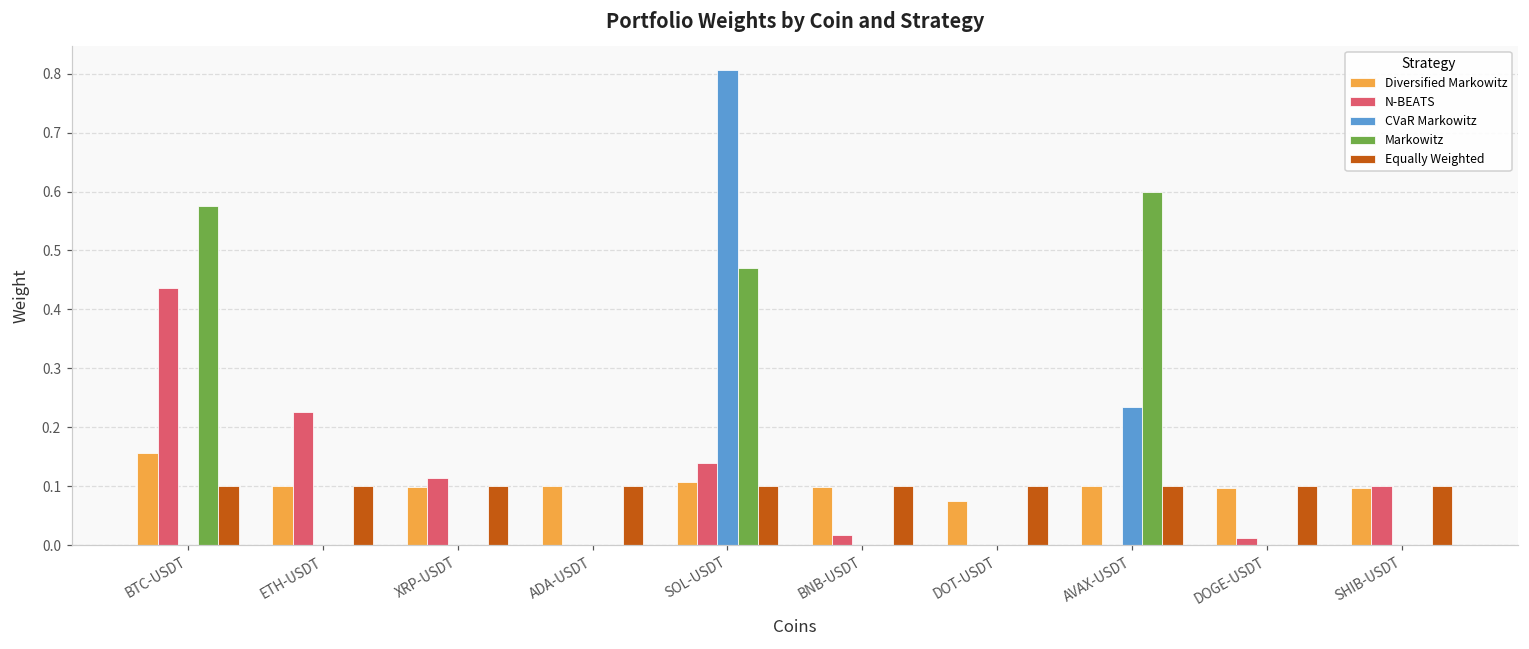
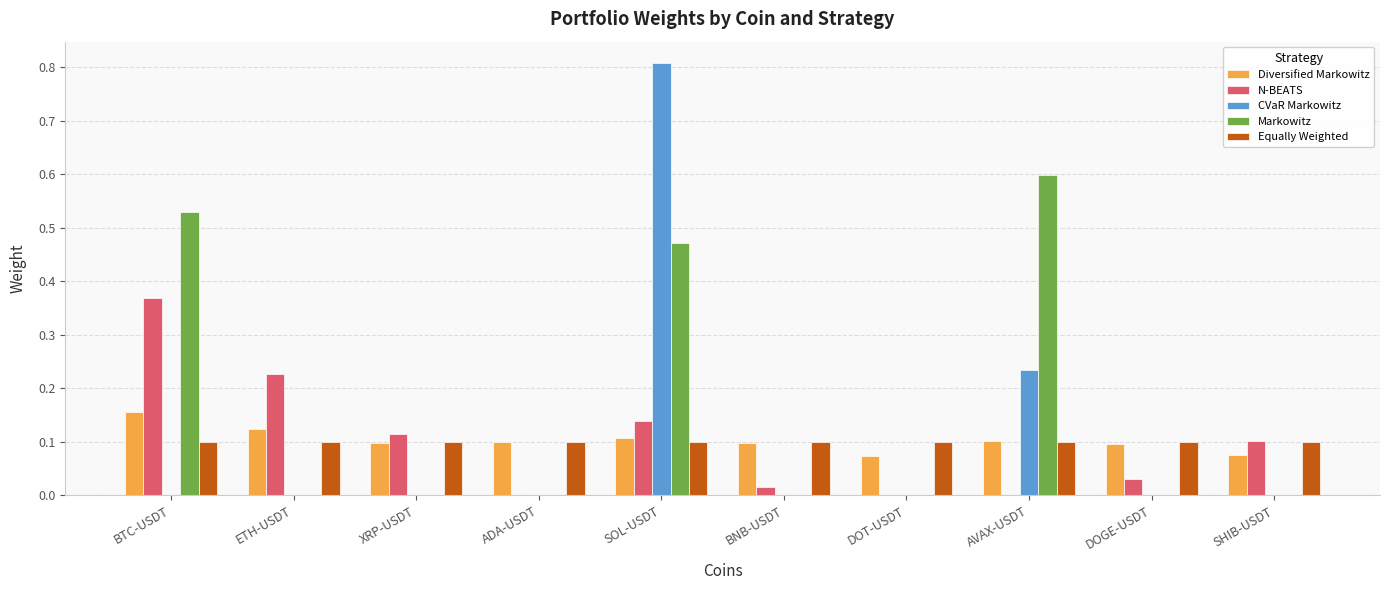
N-BEATS, BTC-USDT: 0.44 -> 0.37
Markowitz, BTC-USDT: 0.58 -> 0.53
Diversified Markowitz, ETH-USDT: 0.10 -> 0.12
N-BEATS, DOGE-USDT: 0.01 -> 0.03
Diversified Markowitz, SHIB-USDT: 0.10 -> 0.08
